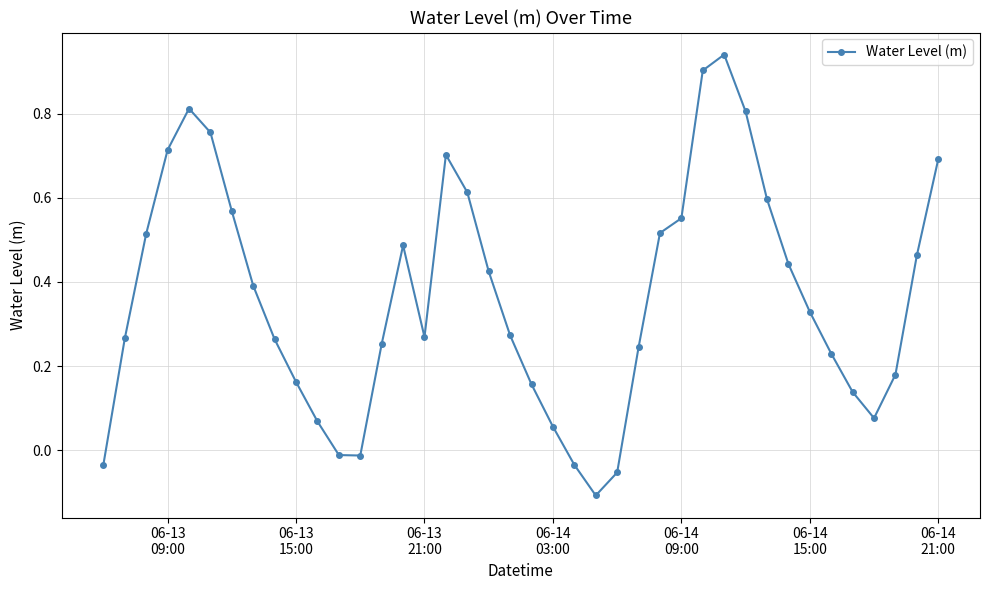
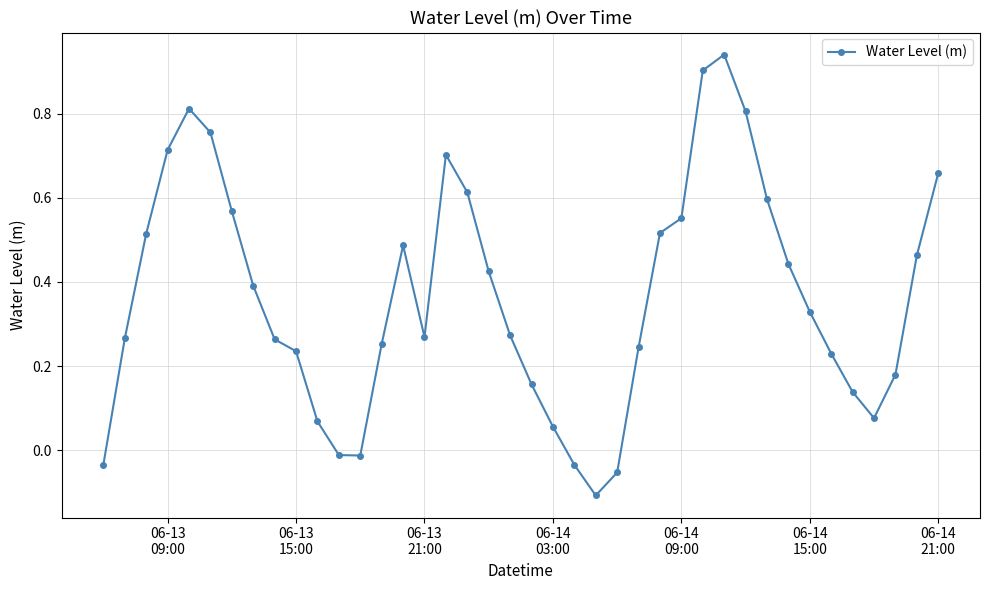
06-13 15:00: 0.16 -> 0.24
06-14 21:00: 0.69 -> 0.66
